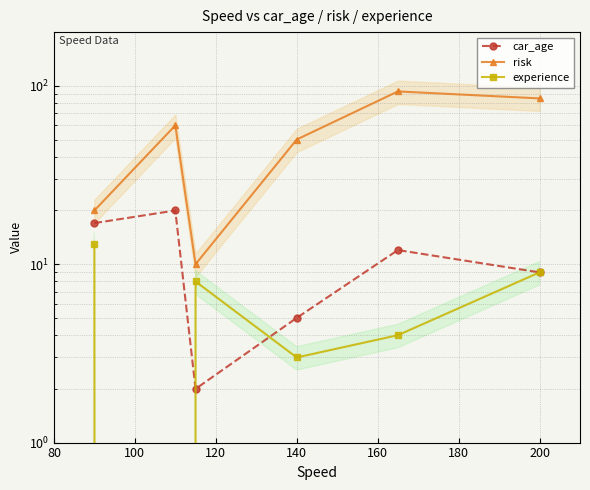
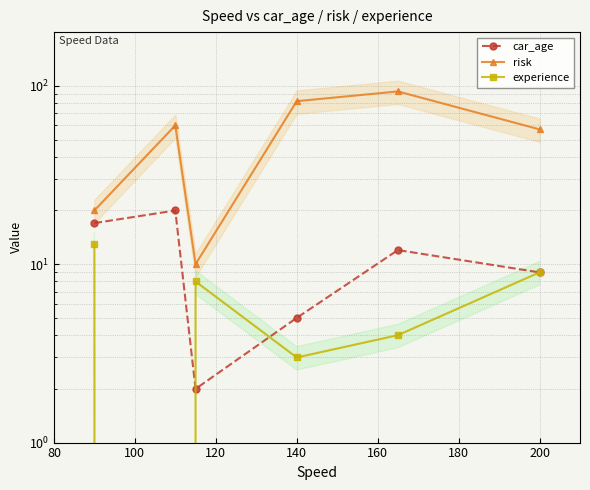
risk, 140: 50 -> 80
risk, 200: 90 -> 57
